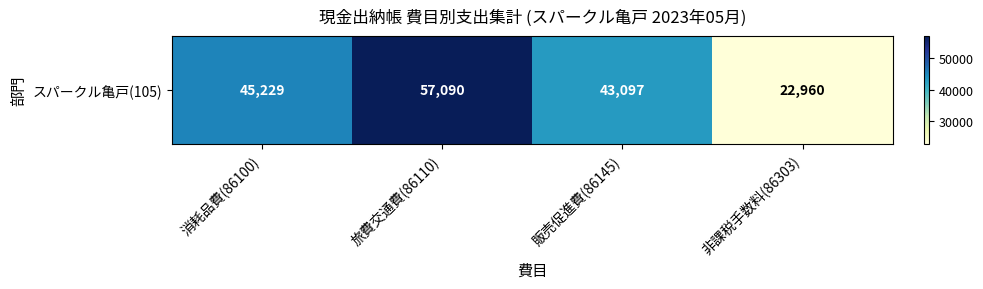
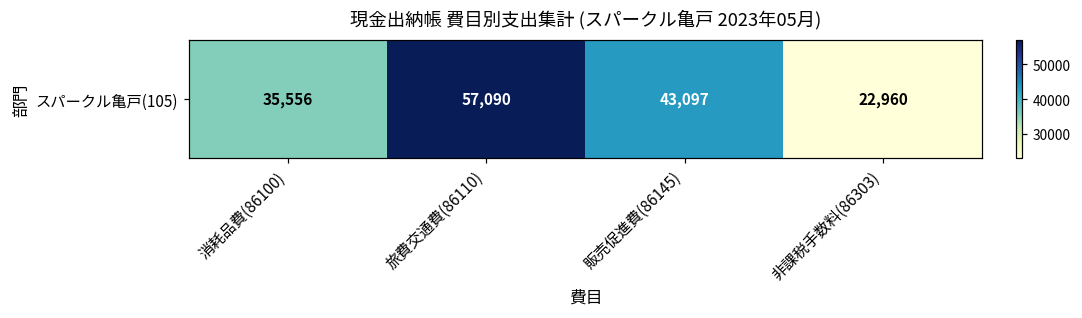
スパークル亀戸(105), 消耗品費(86100): 45,229 -> 35,556
